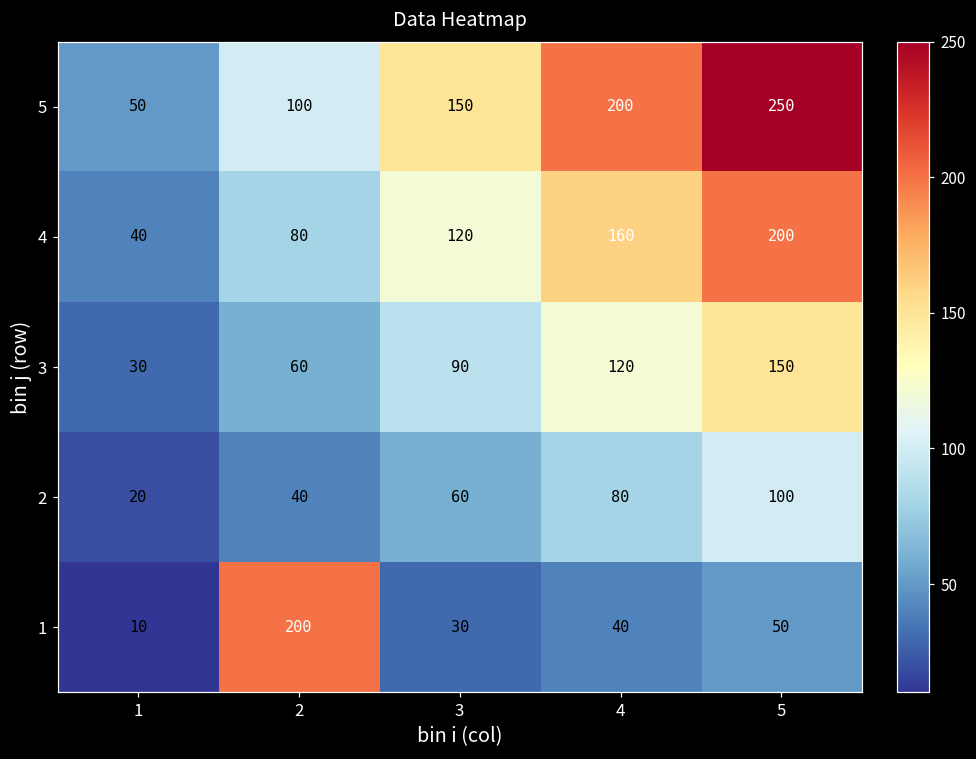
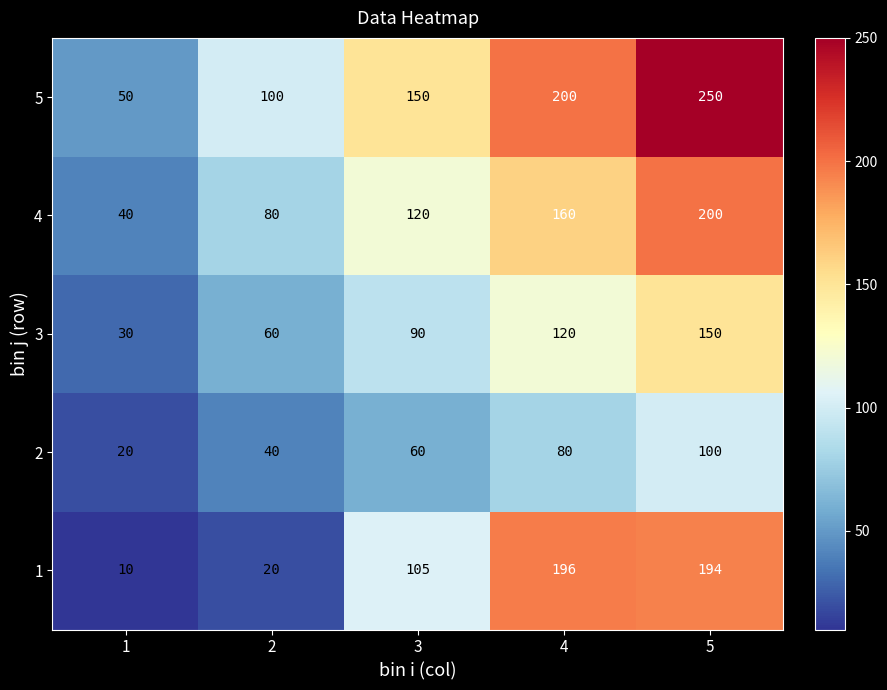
1, 2: 200 -> 20
1, 3: 30 -> 105
1, 4: 40 -> 196
1, 5: 50 -> 194
